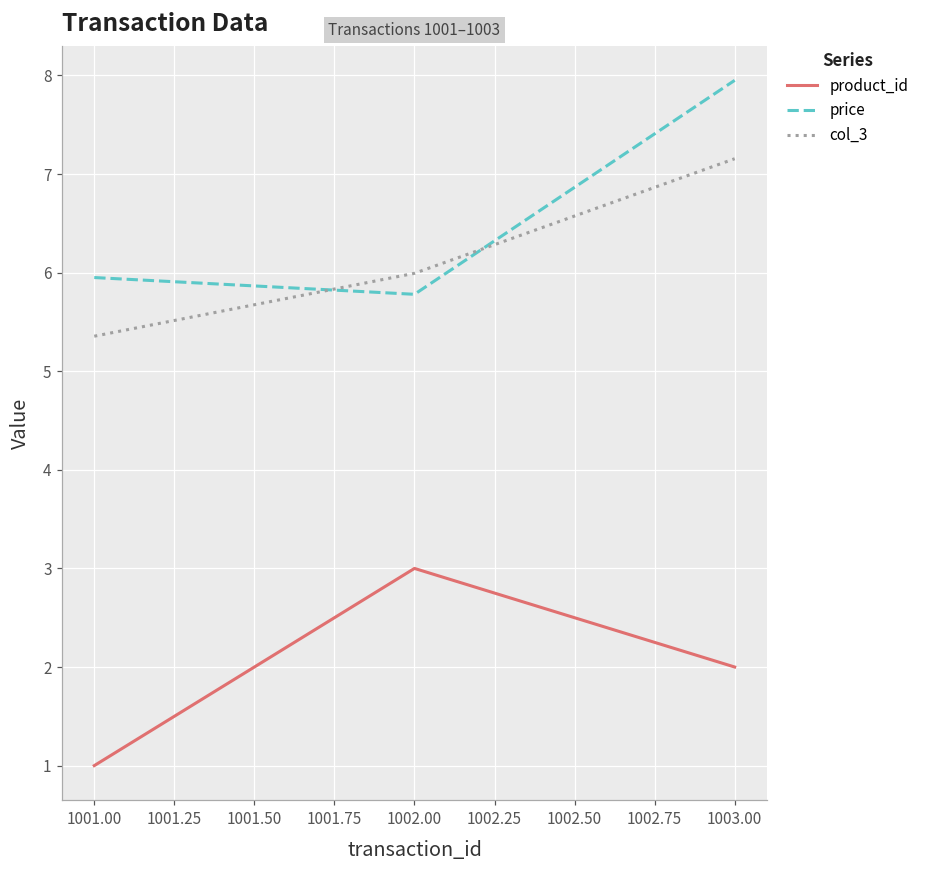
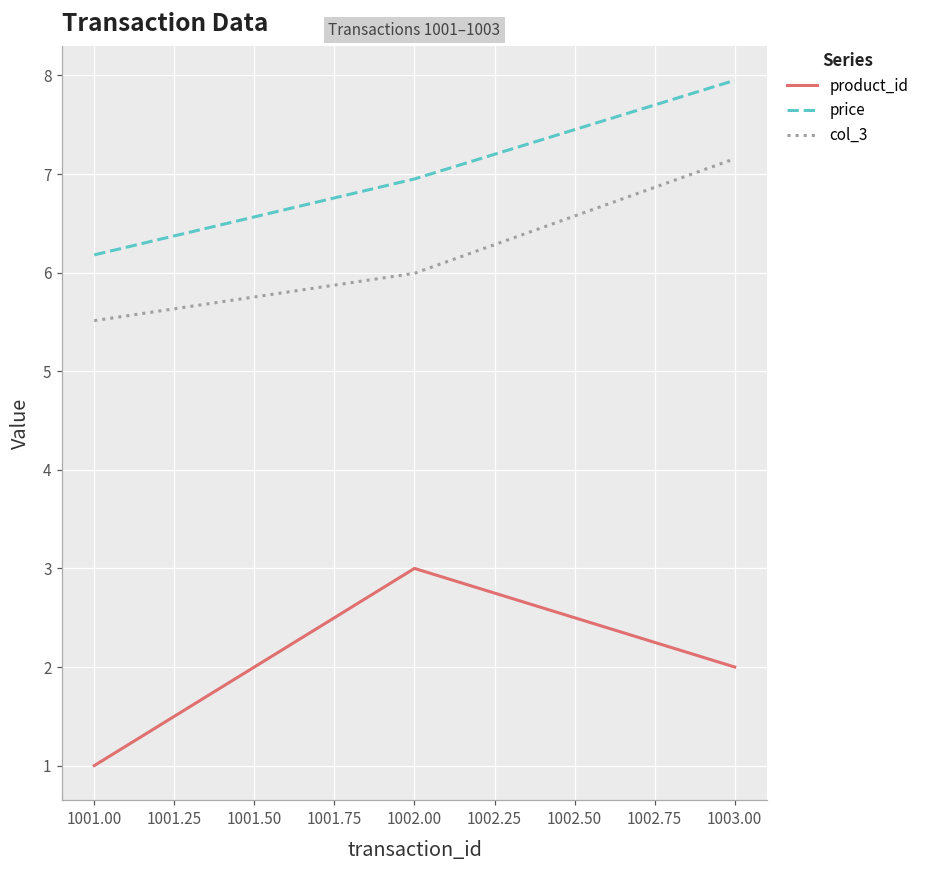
price, 1001.00: 6.0 -> 6.2
col_3, 1001.00: 5.4 -> 5.5
price, 1002.00: 5.8 -> 7.0
